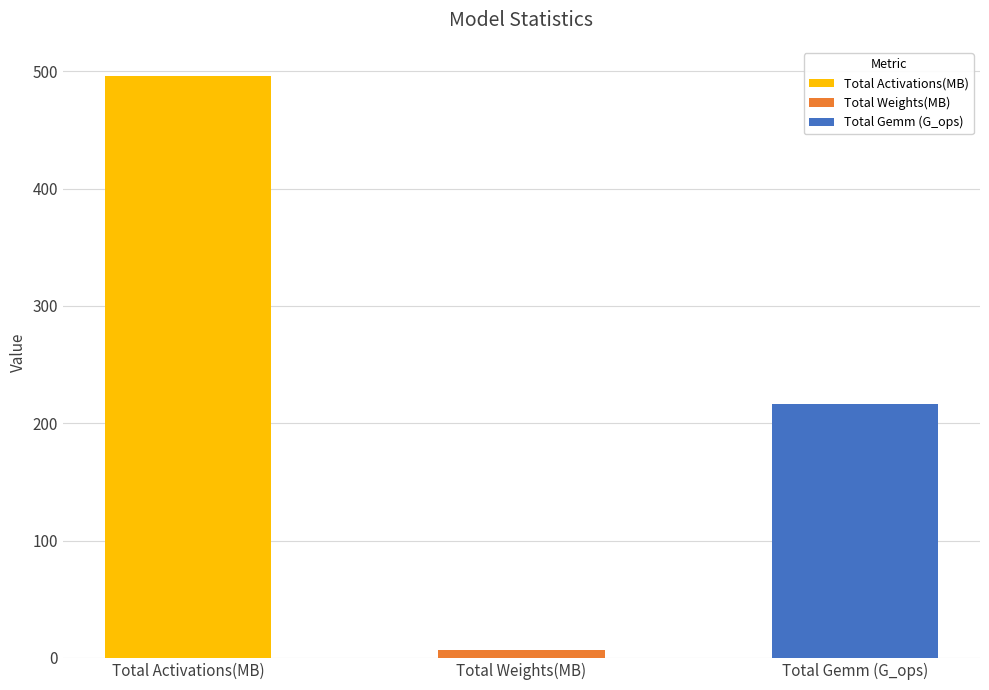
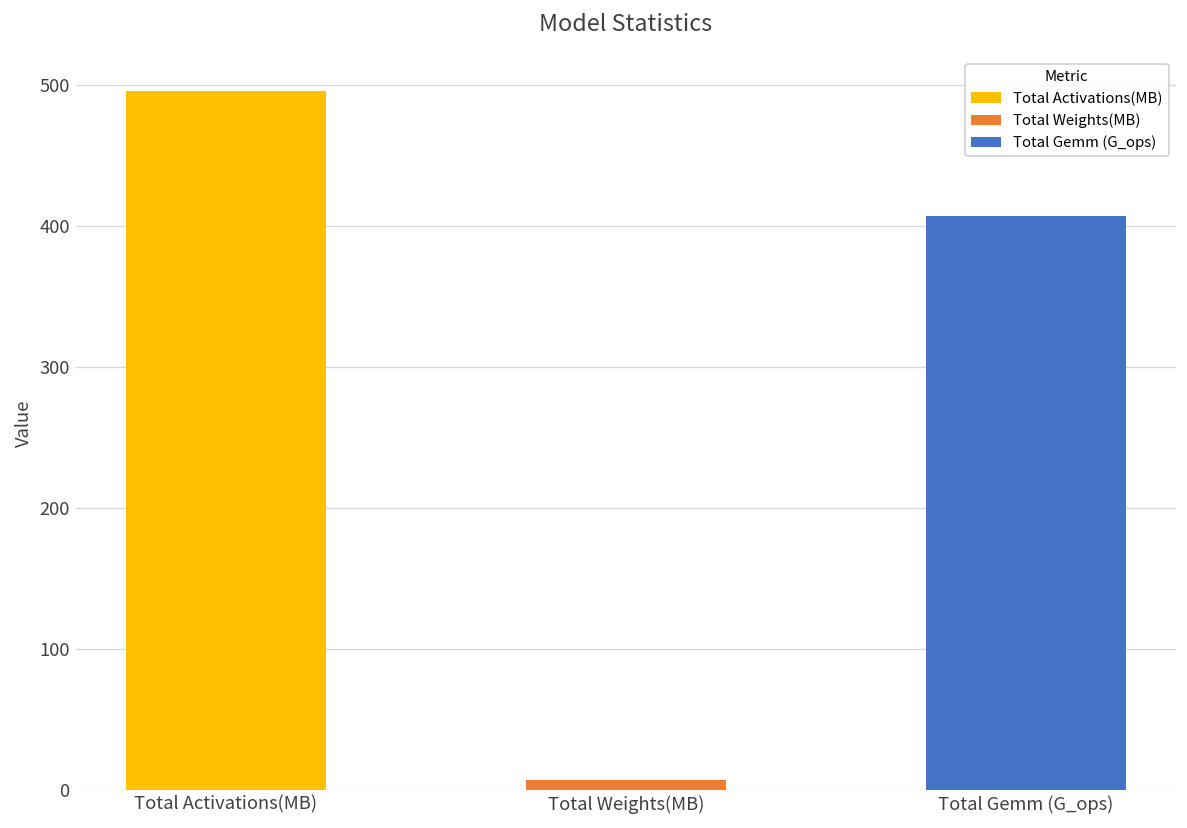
Total Gemm (G_ops): 216 -> 407
